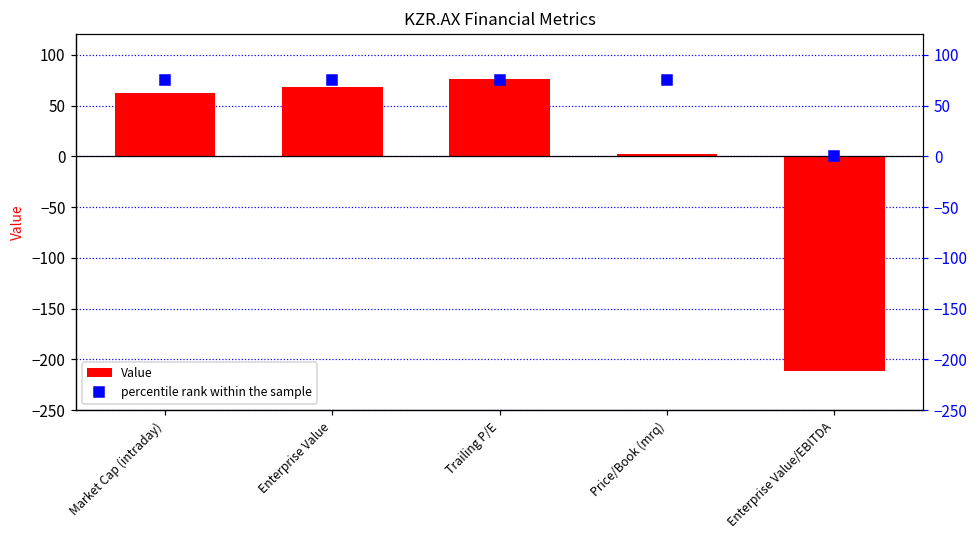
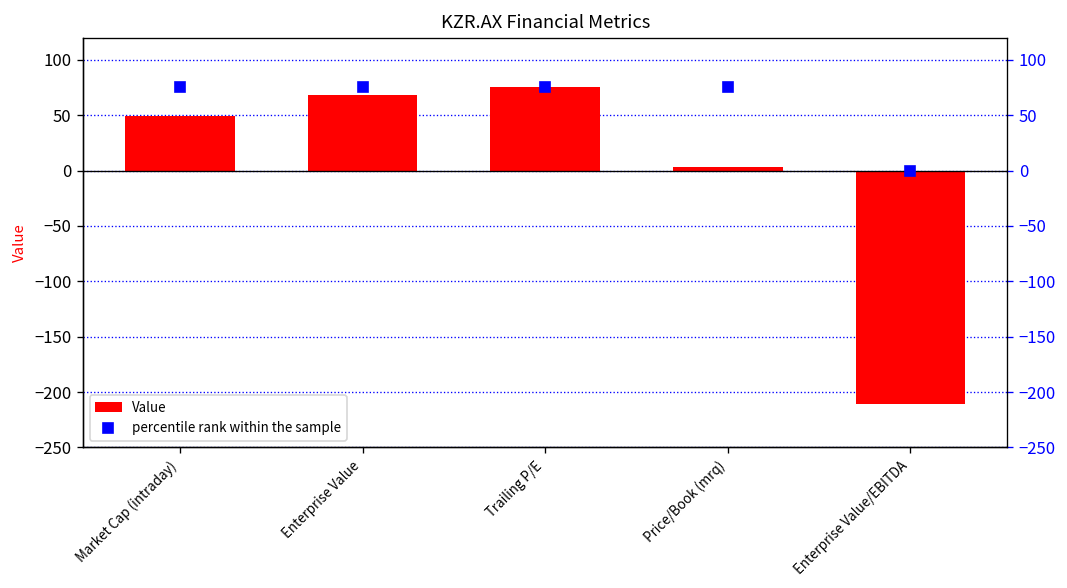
Value, Market Cap (intraday): 60 -> 50
